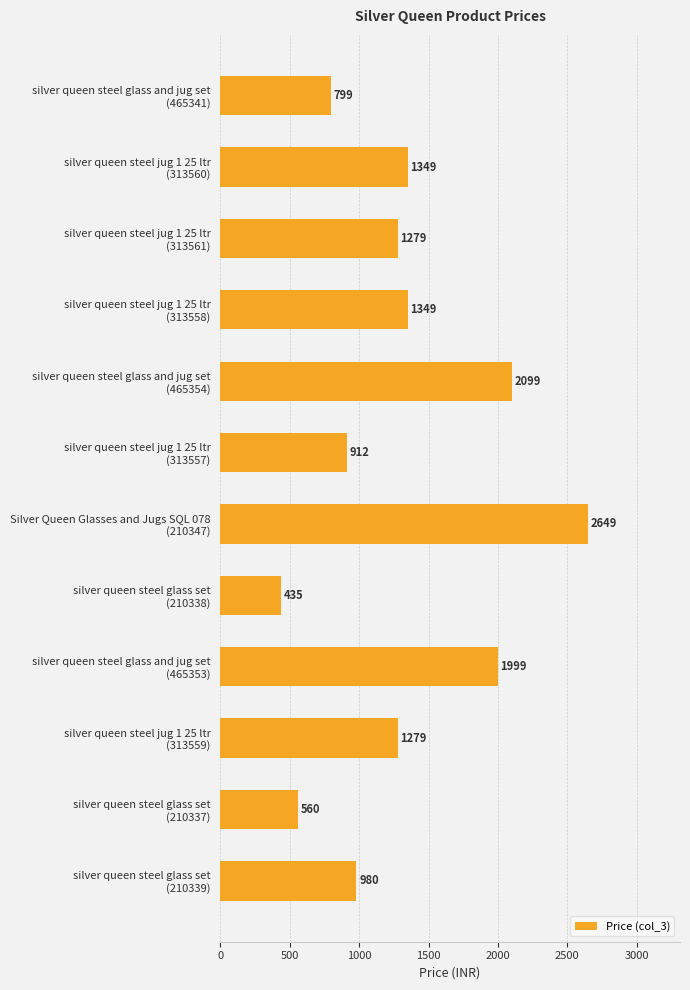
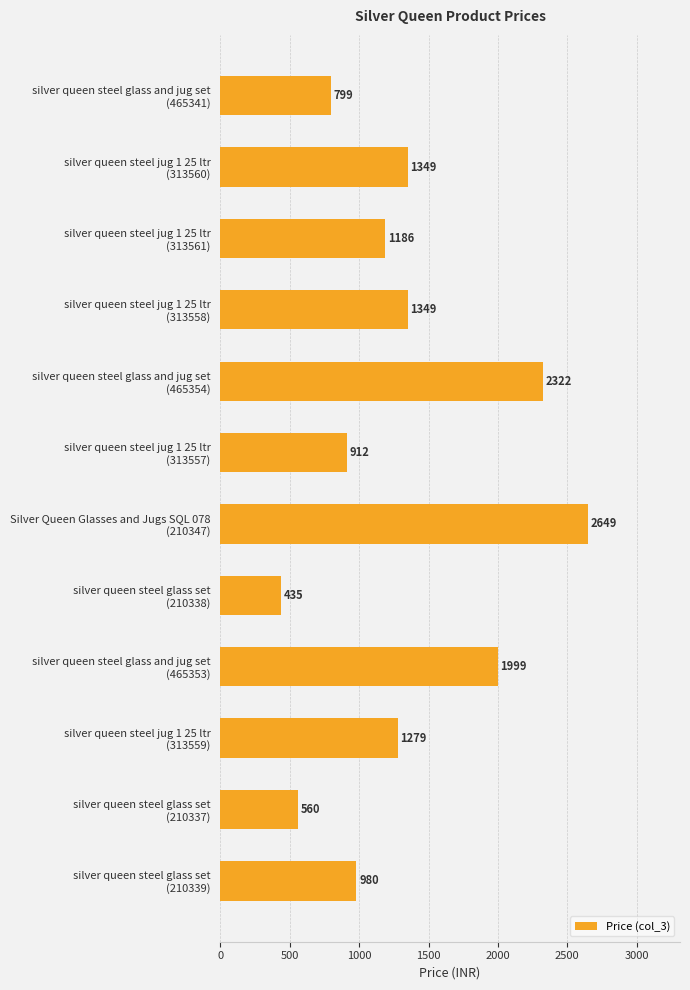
silver queen steel jug 1 25 ltr (313561): 1279 -> 1186
silver queen steel glass and jug set (465354): 2099 -> 2322
